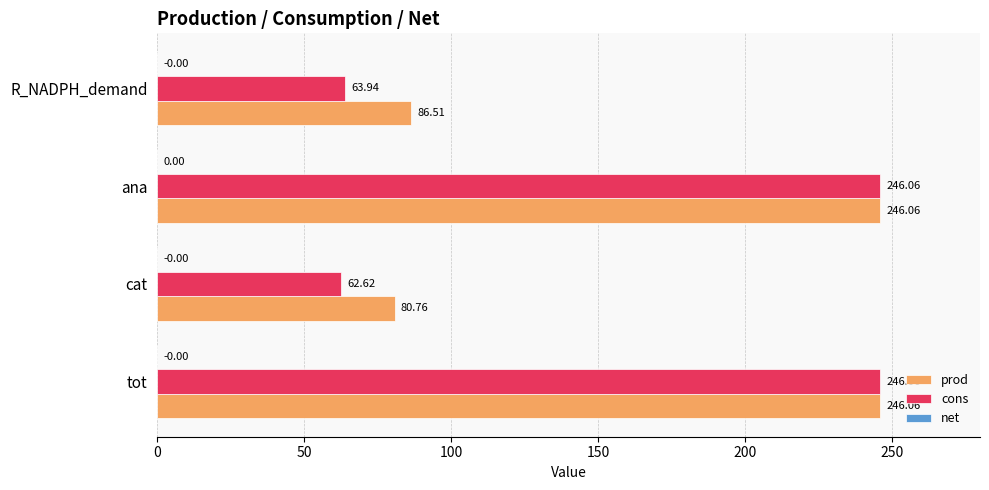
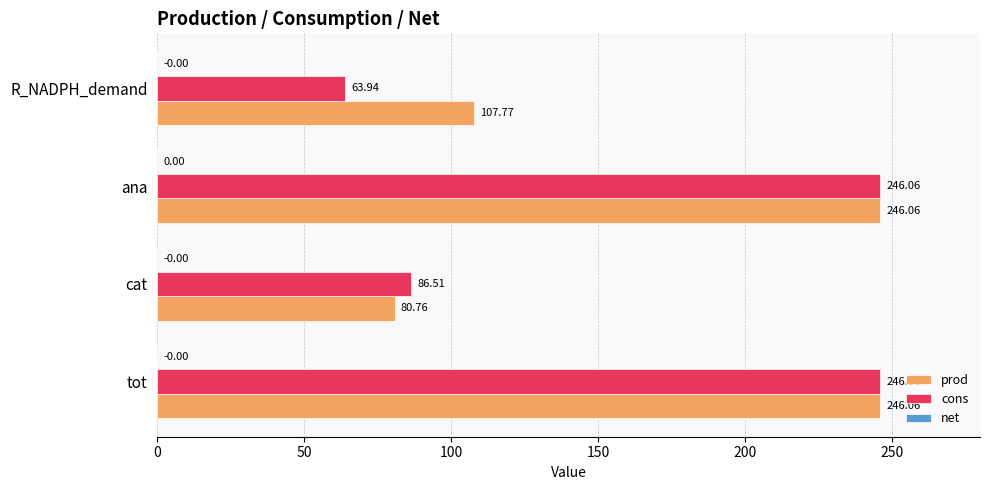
prod, R_NADPH_demand: 86.51 -> 107.77
cons, cat: 62.62 -> 86.51
